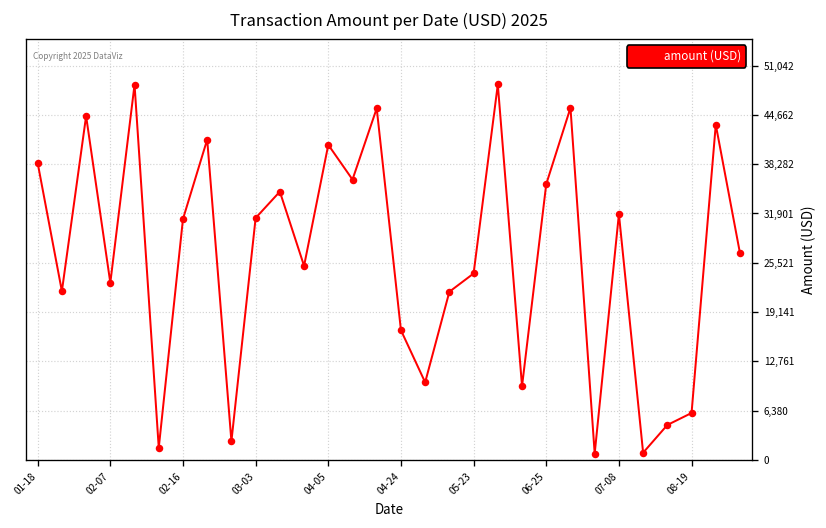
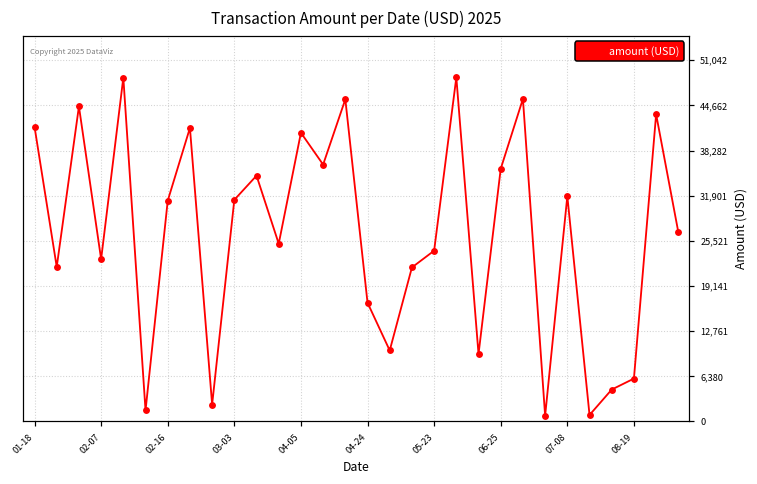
01-18: 38,000 -> 42,000
